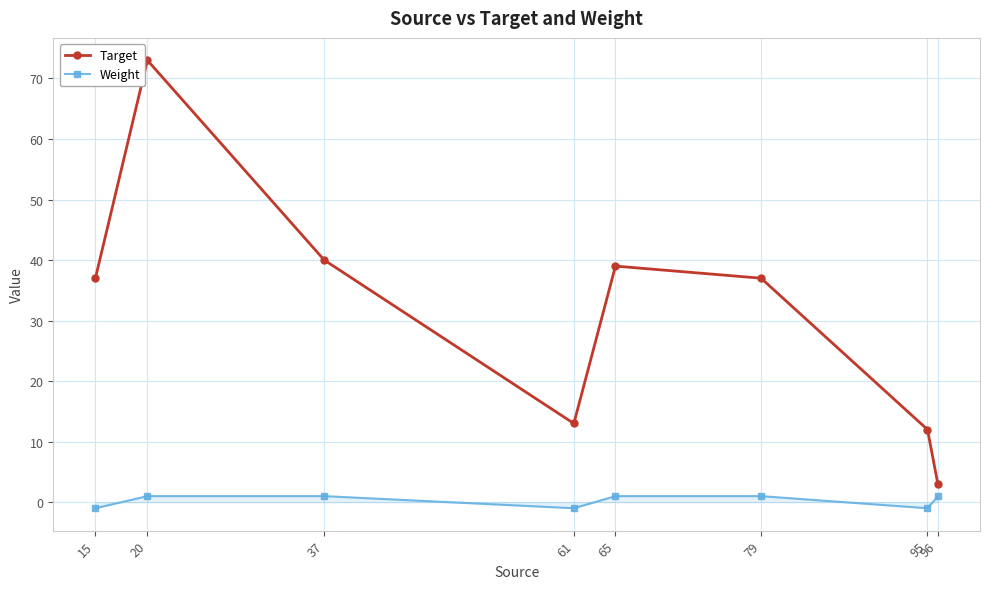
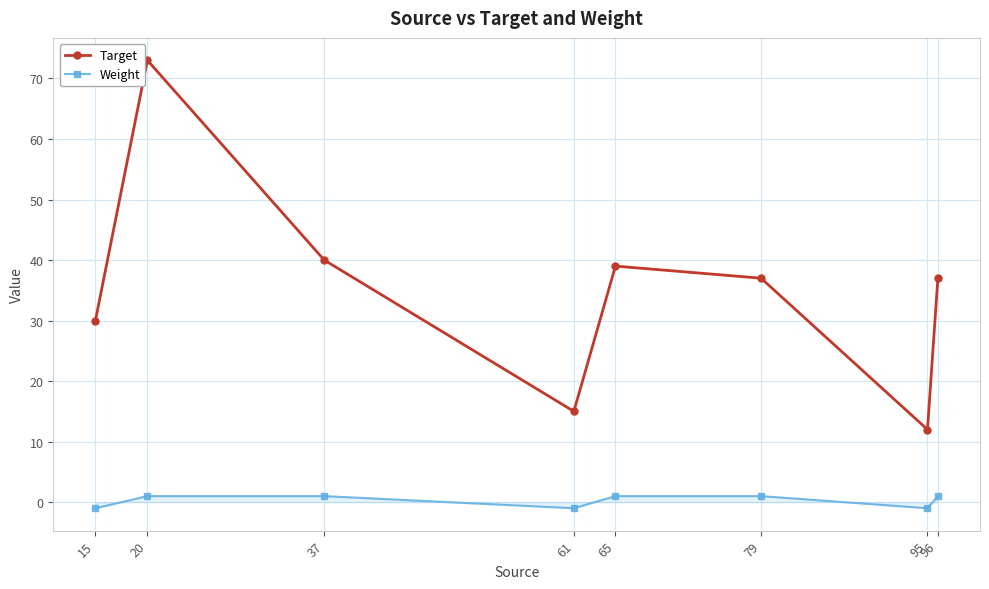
Target, 15: 37 -> 30
Target, 61: 13 -> 15
Target, 96: 3 -> 37
